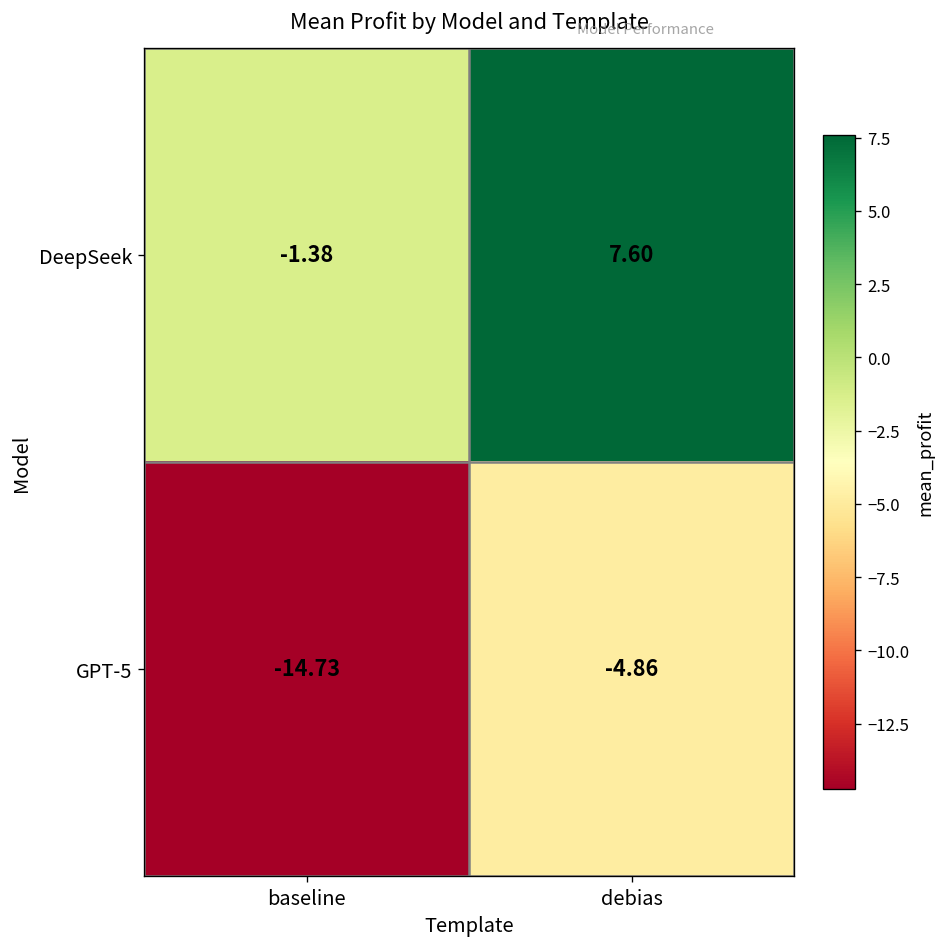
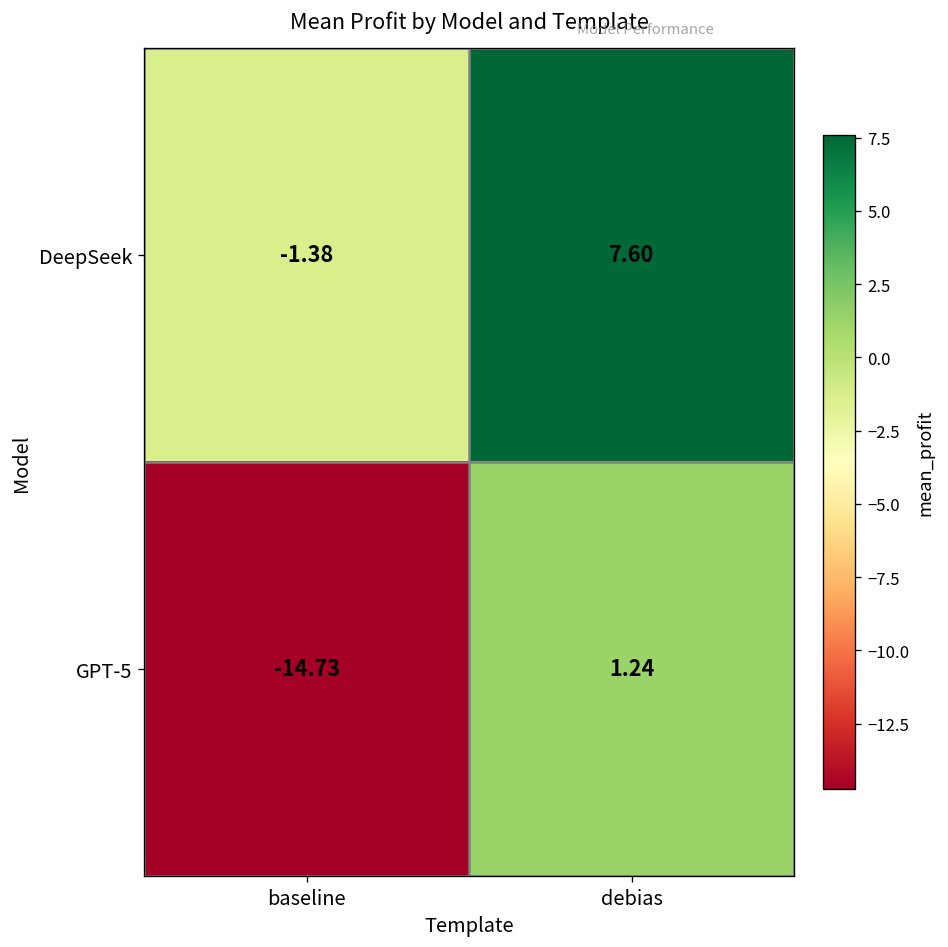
GPT-5, debias: -4.86 -> 1.24
